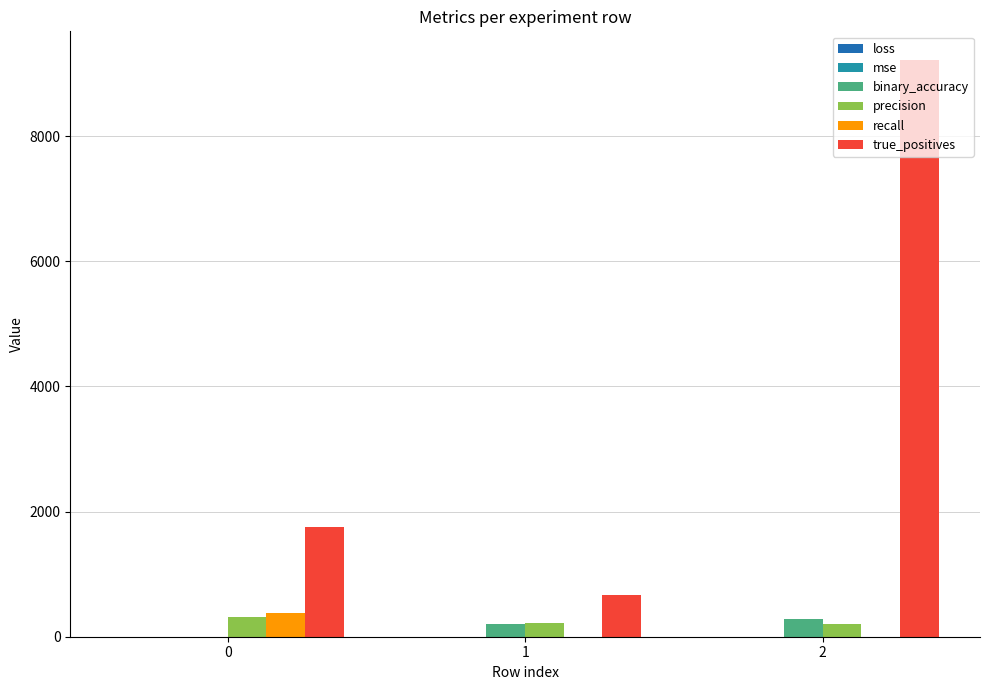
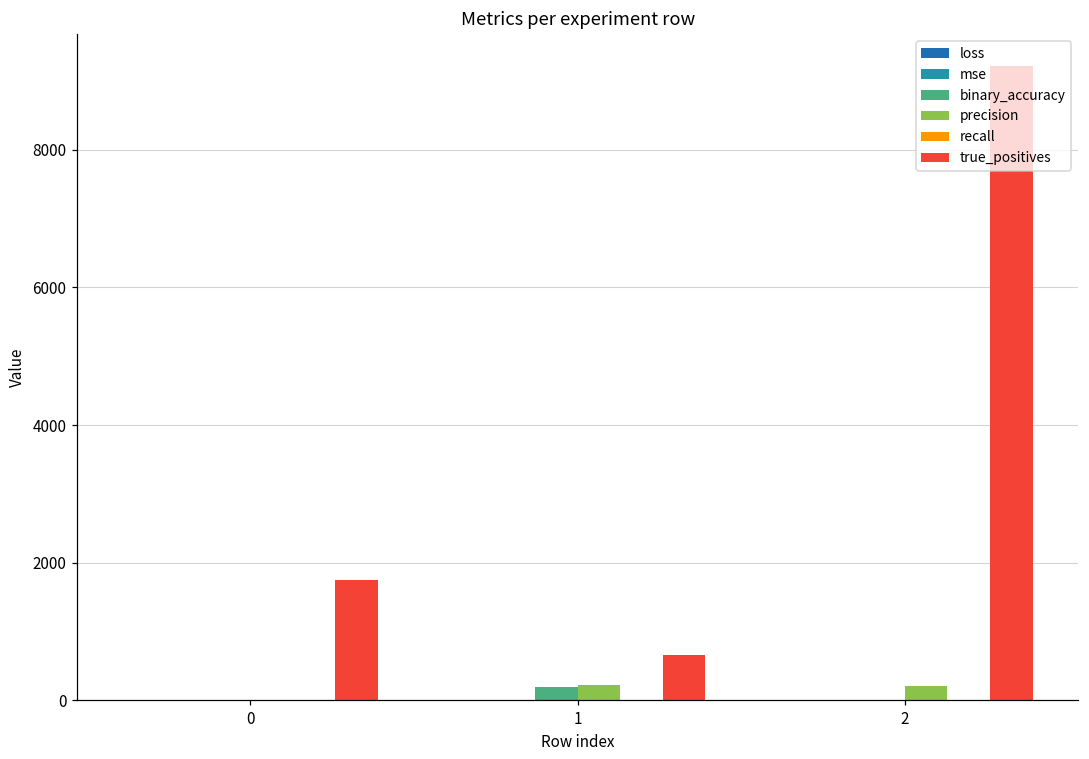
precision, 0: 300 -> 0
recall, 0: 400 -> 0
binary_accuracy, 2: 300 -> 0
